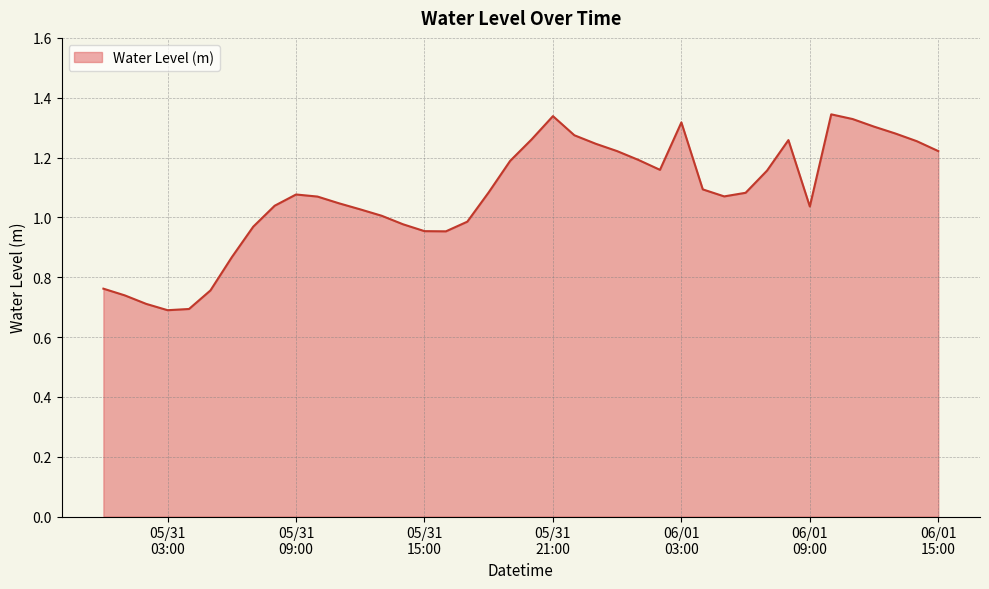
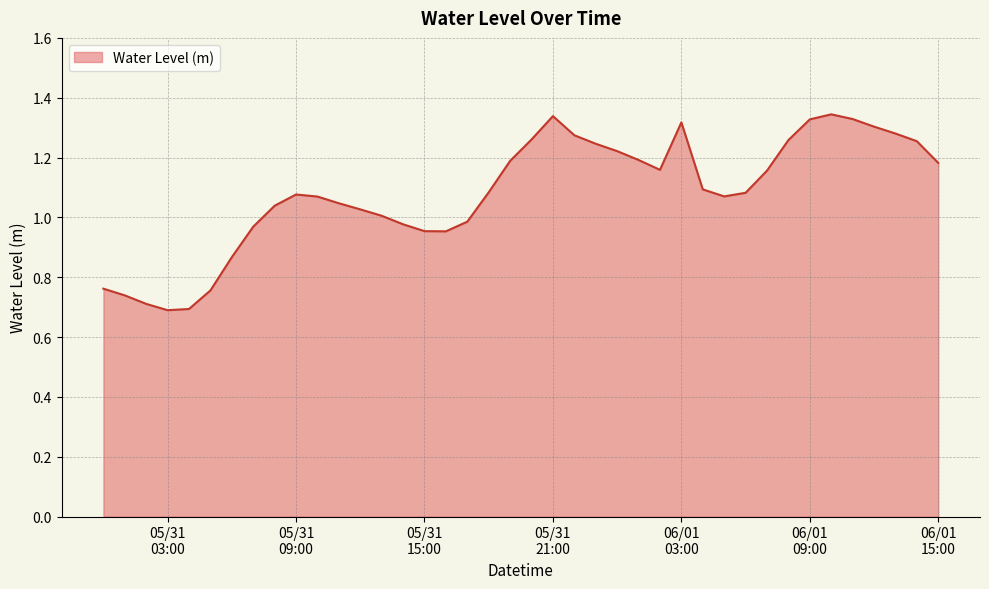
06/01 09:00: 1.04 -> 1.33
06/01 15:00: 1.22 -> 1.18
